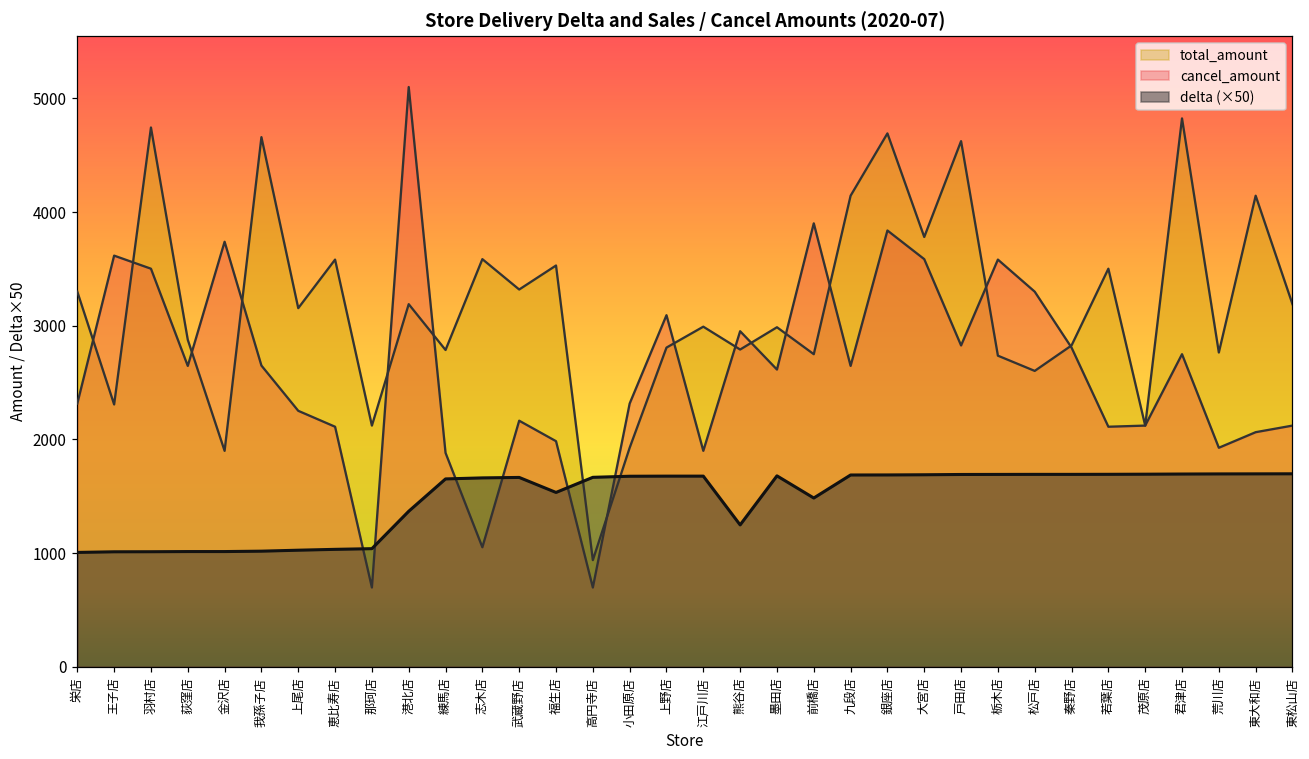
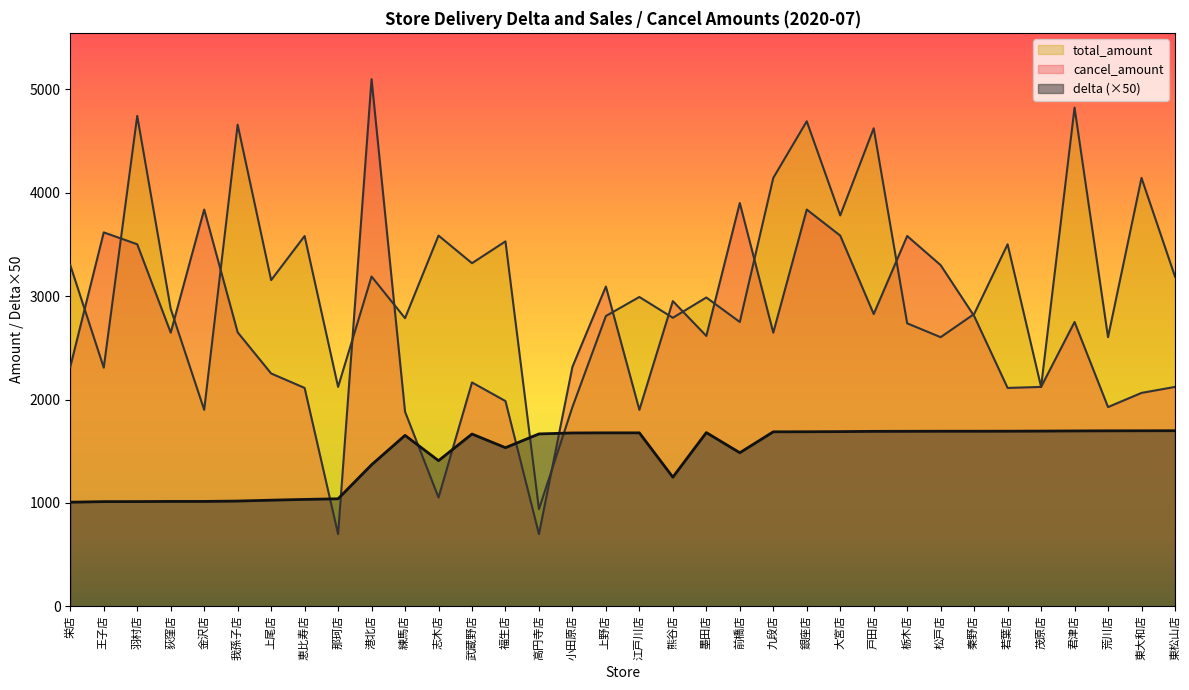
cancel_amount, 金沢店: 3740 -> 3840
delta (×50), 志木店: 1660 -> 1410
total_amount, 荒川店: 2770 -> 2600
